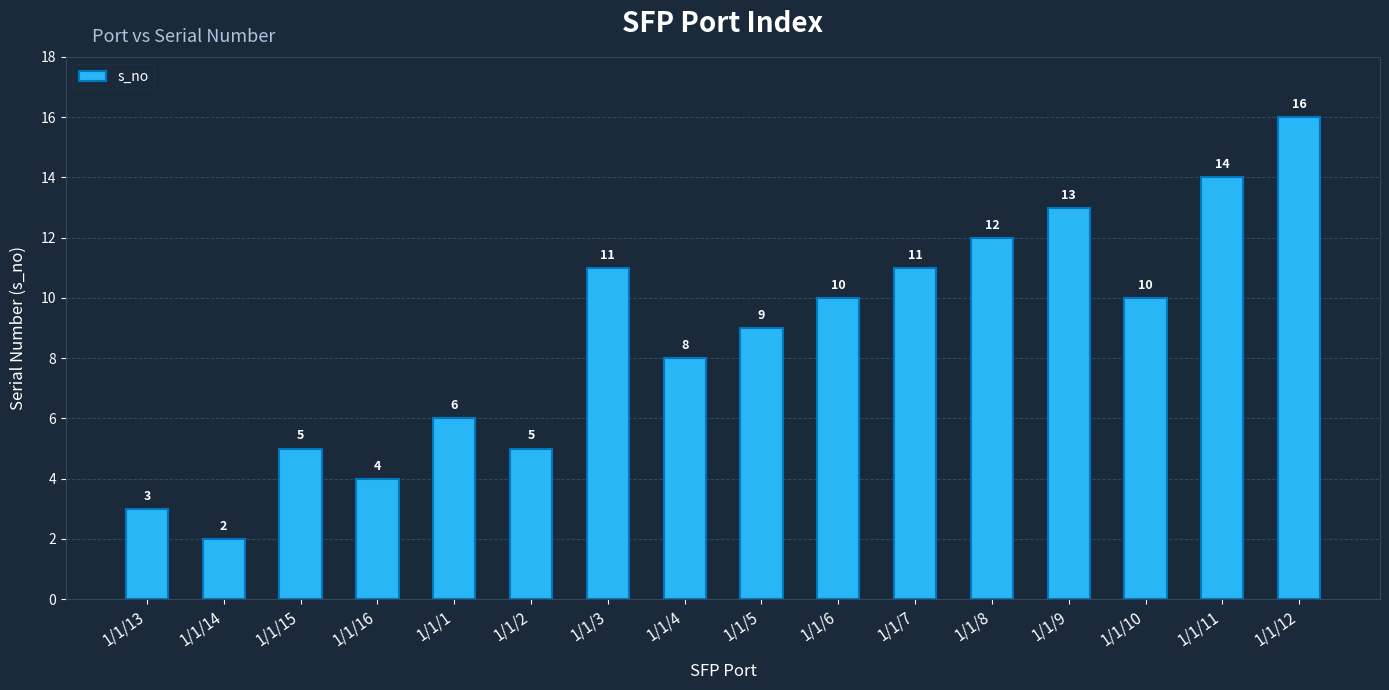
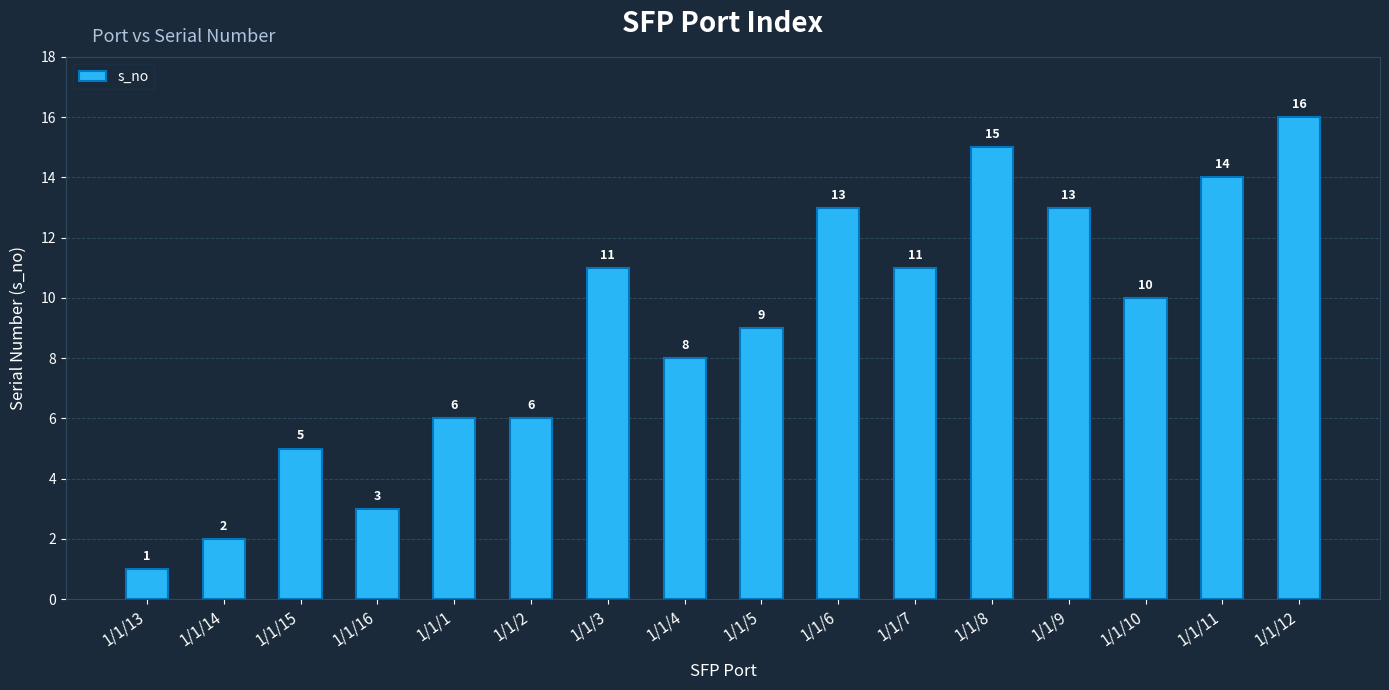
1/1/13: 3 -> 1
1/1/16: 4 -> 3
1/1/2: 5 -> 6
1/1/6: 10 -> 13
1/1/8: 12 -> 15
